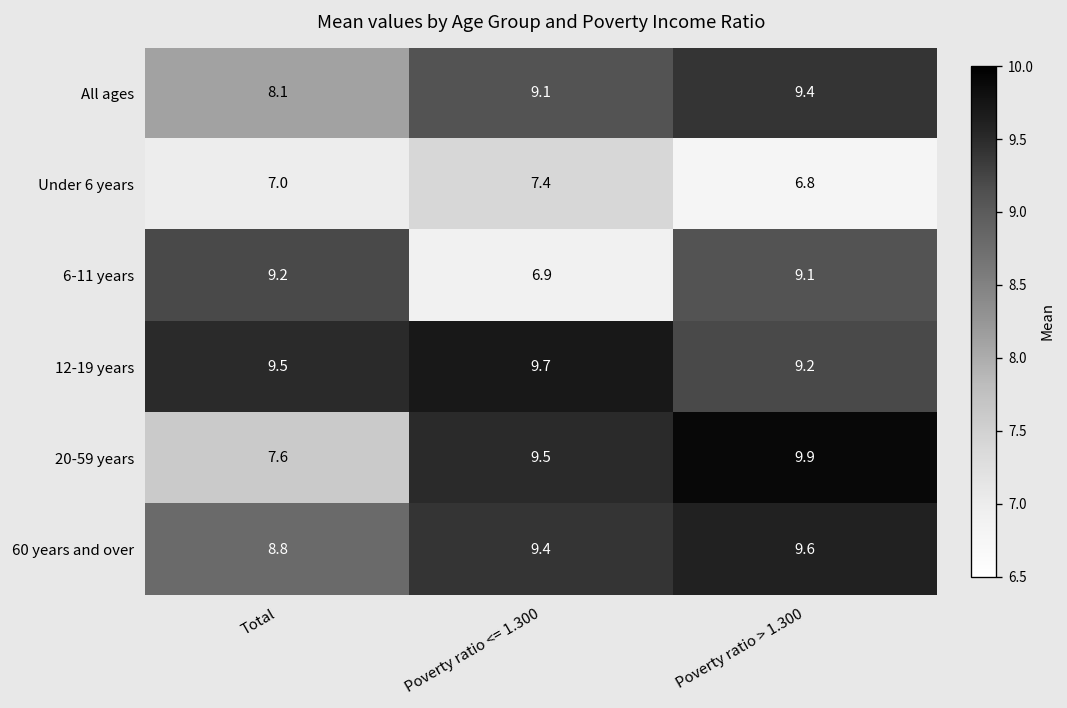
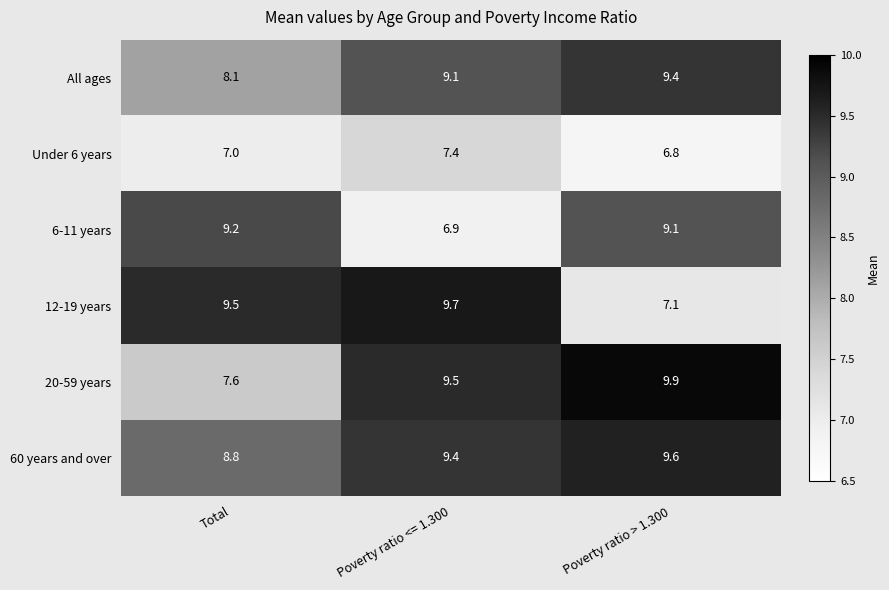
12-19 years, Poverty ratio > 1.300: 9.2 -> 7.1
